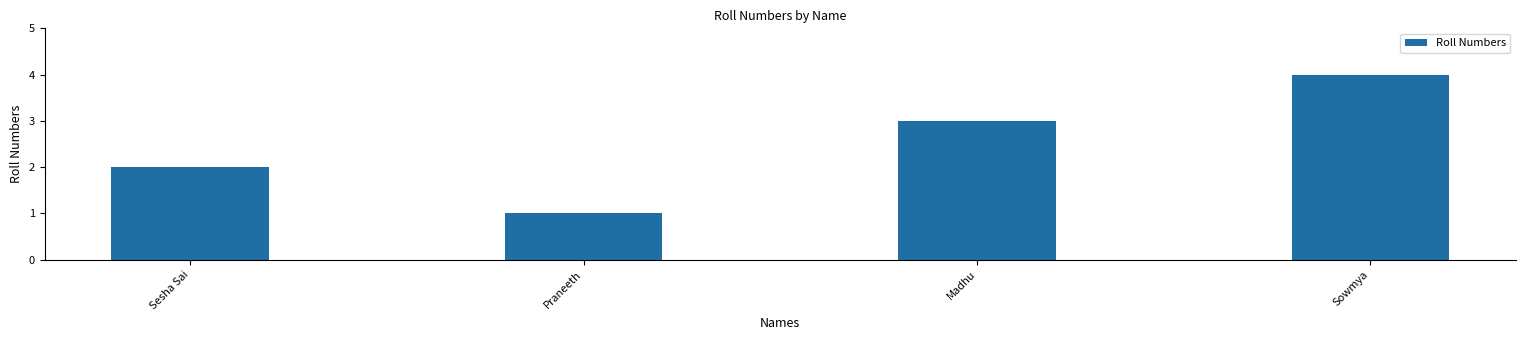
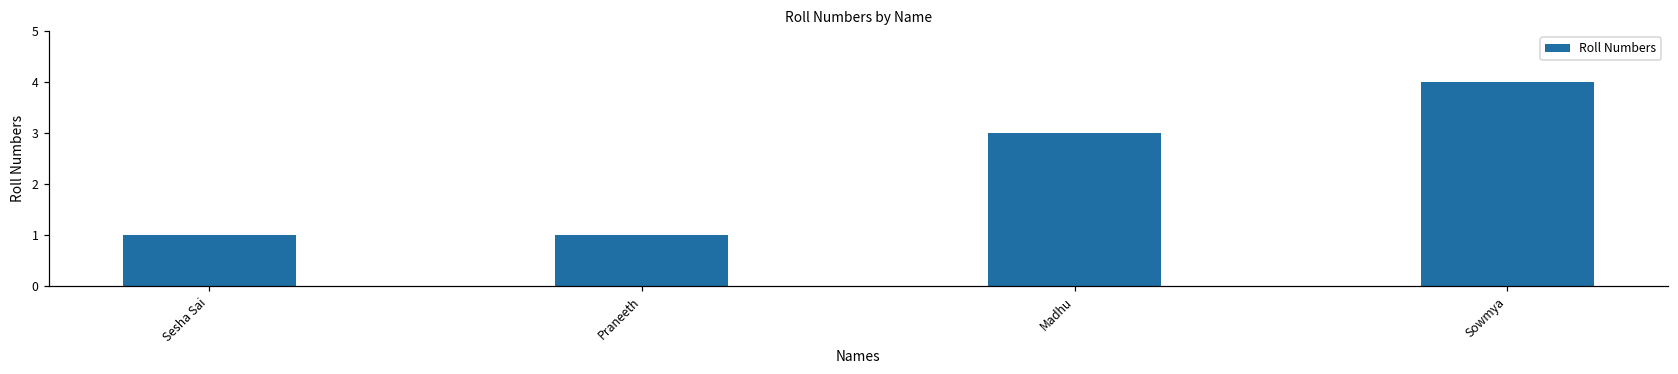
Sesha Sai: 2 -> 1
